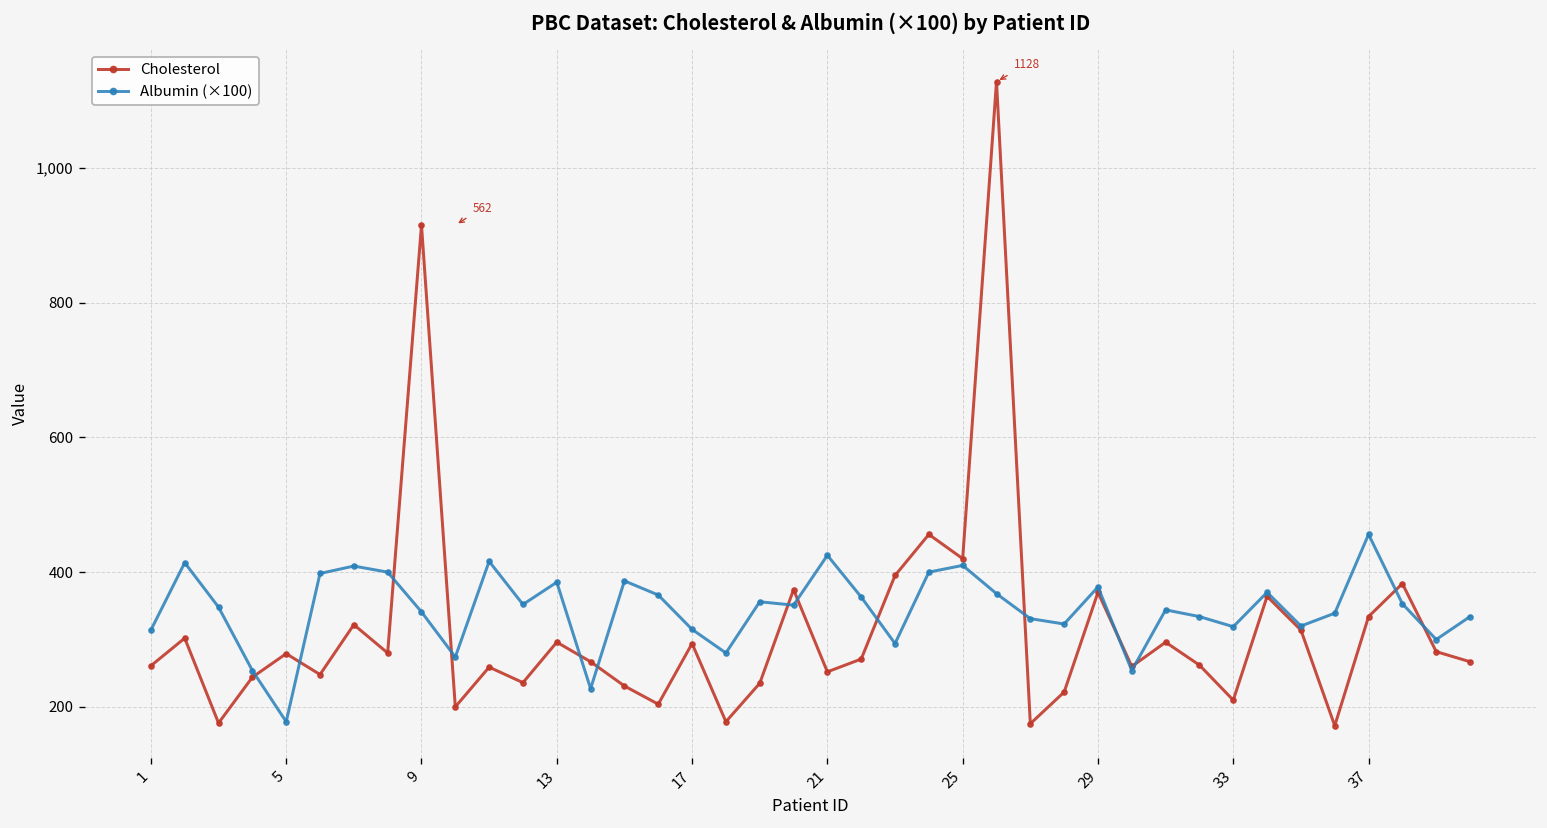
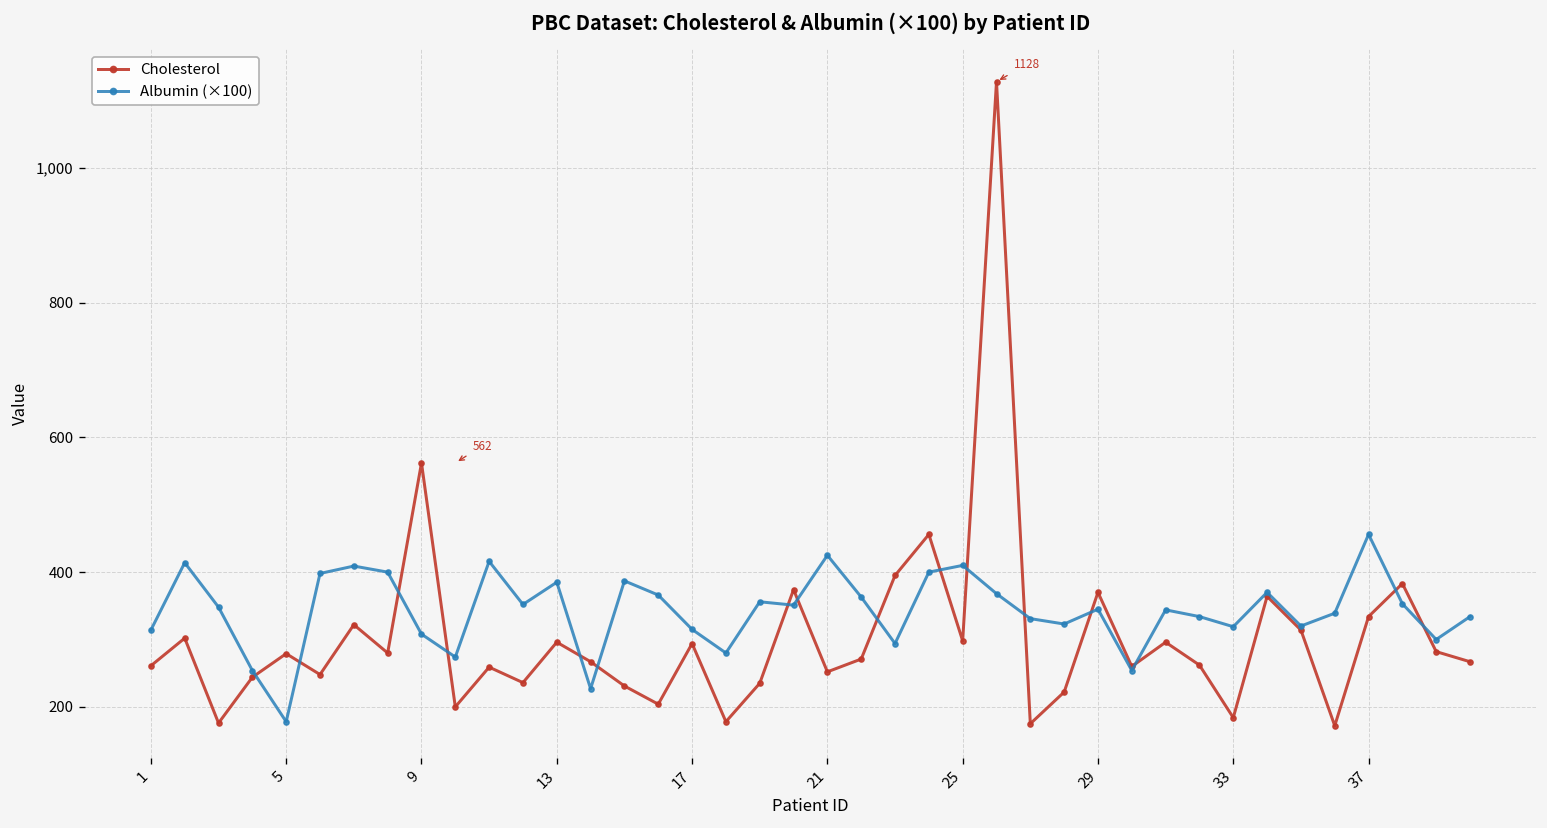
Cholesterol, 9: 920 -> 560
Albumin (×100), 9: 340 -> 310
Cholesterol, 25: 420 -> 300
Albumin (×100), 29: 380 -> 350
Cholesterol, 33: 210 -> 180
